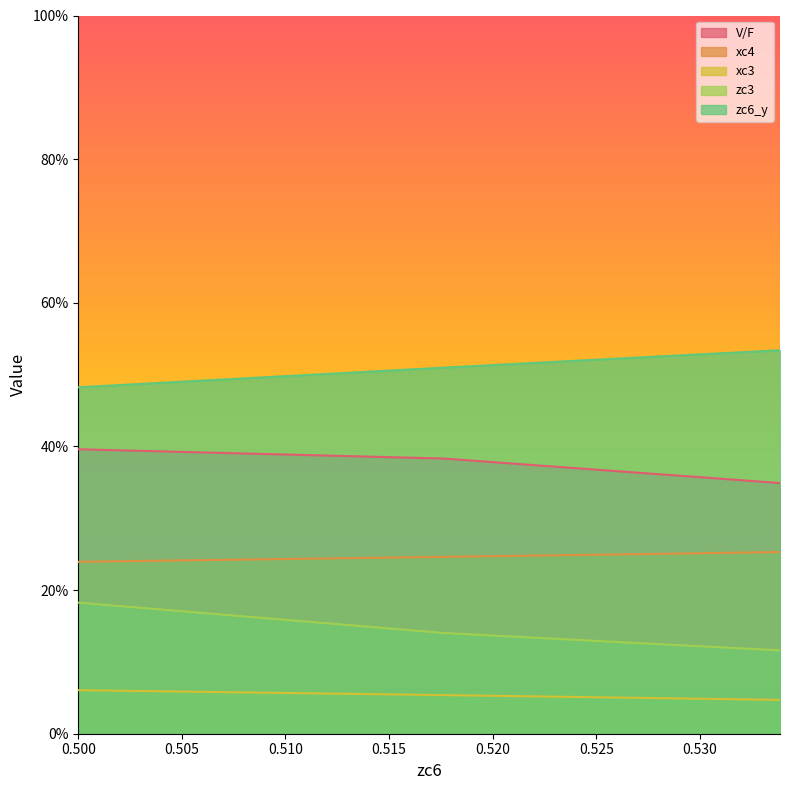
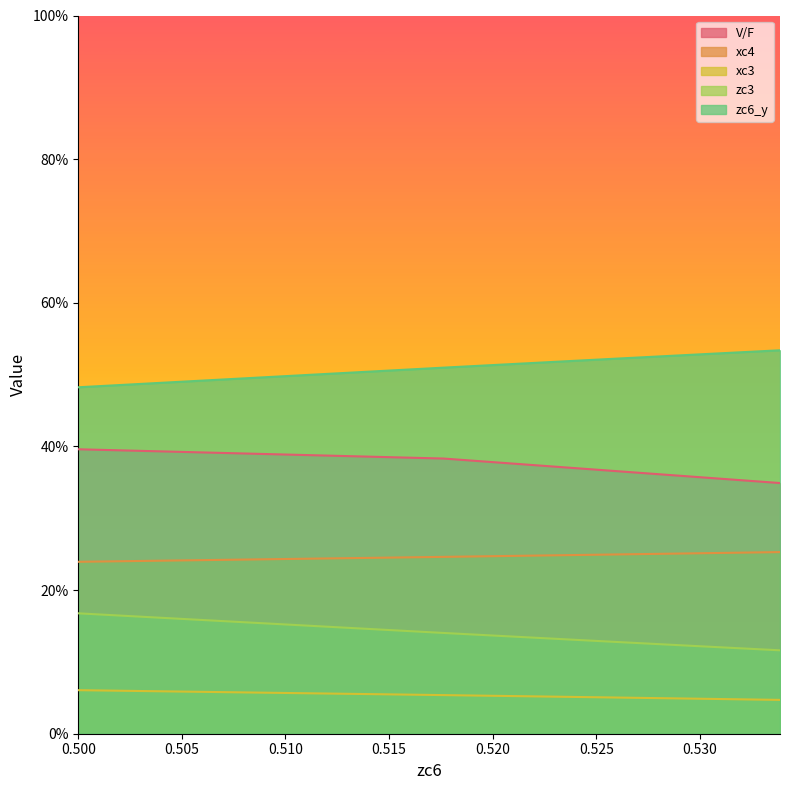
zc3, 0.500: 18% -> 17%
